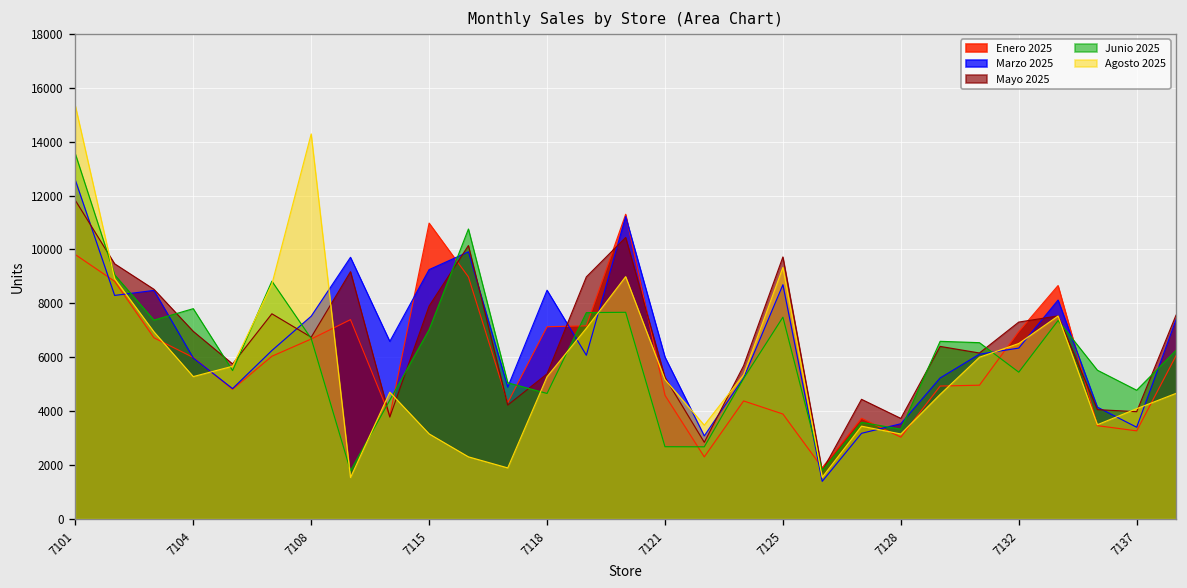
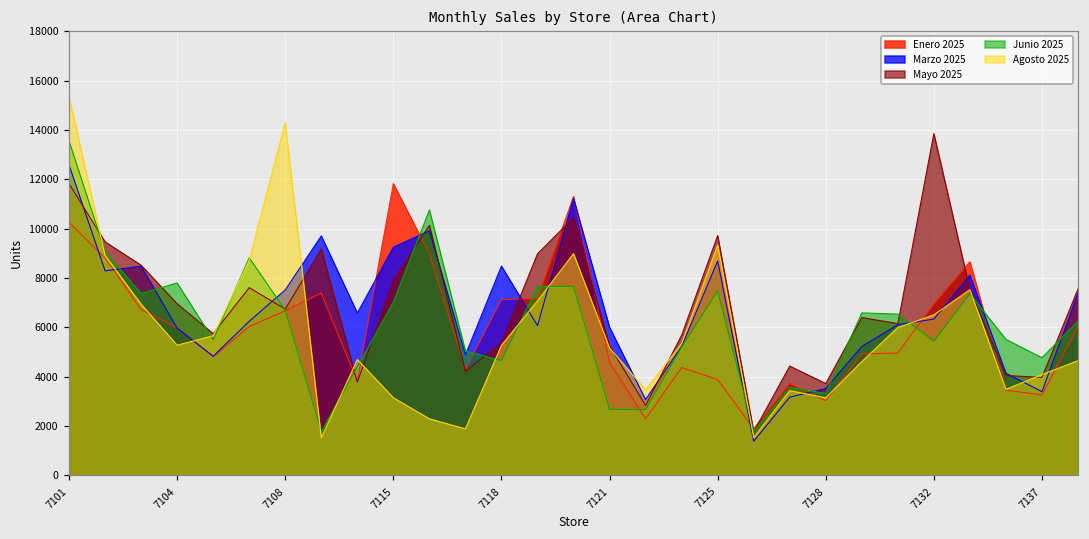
Enero 2025, 7101: 9800 -> 10300
Enero 2025, 7115: 11000 -> 11800
Mayo 2025, 7132: 7300 -> 13800
